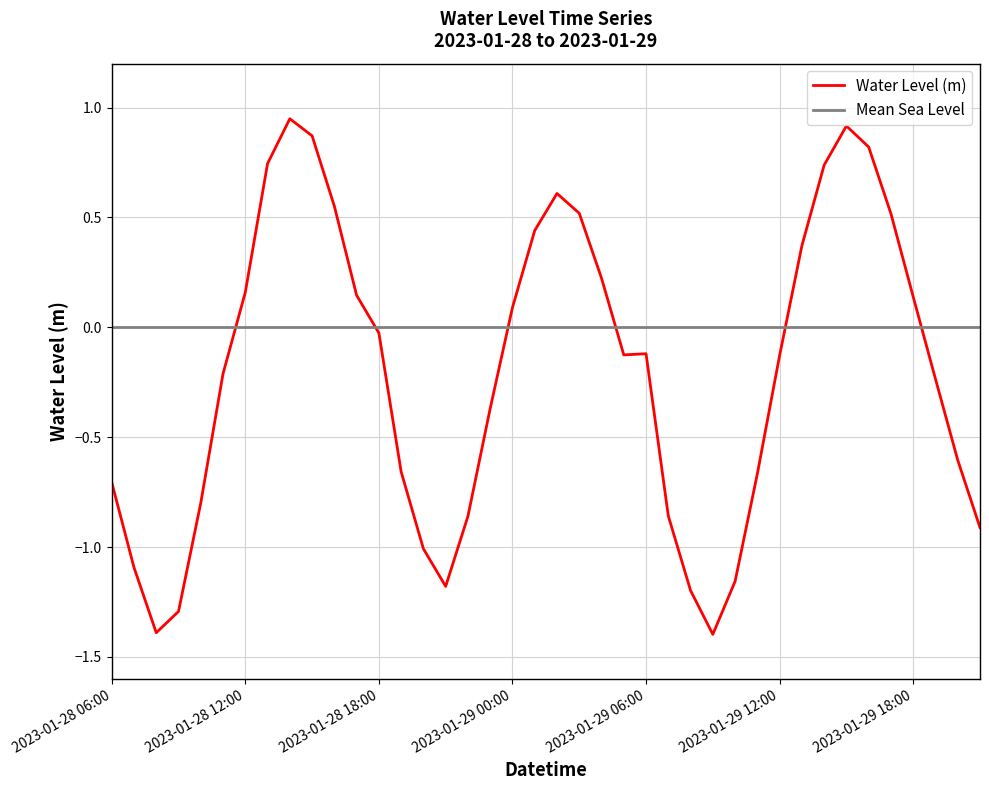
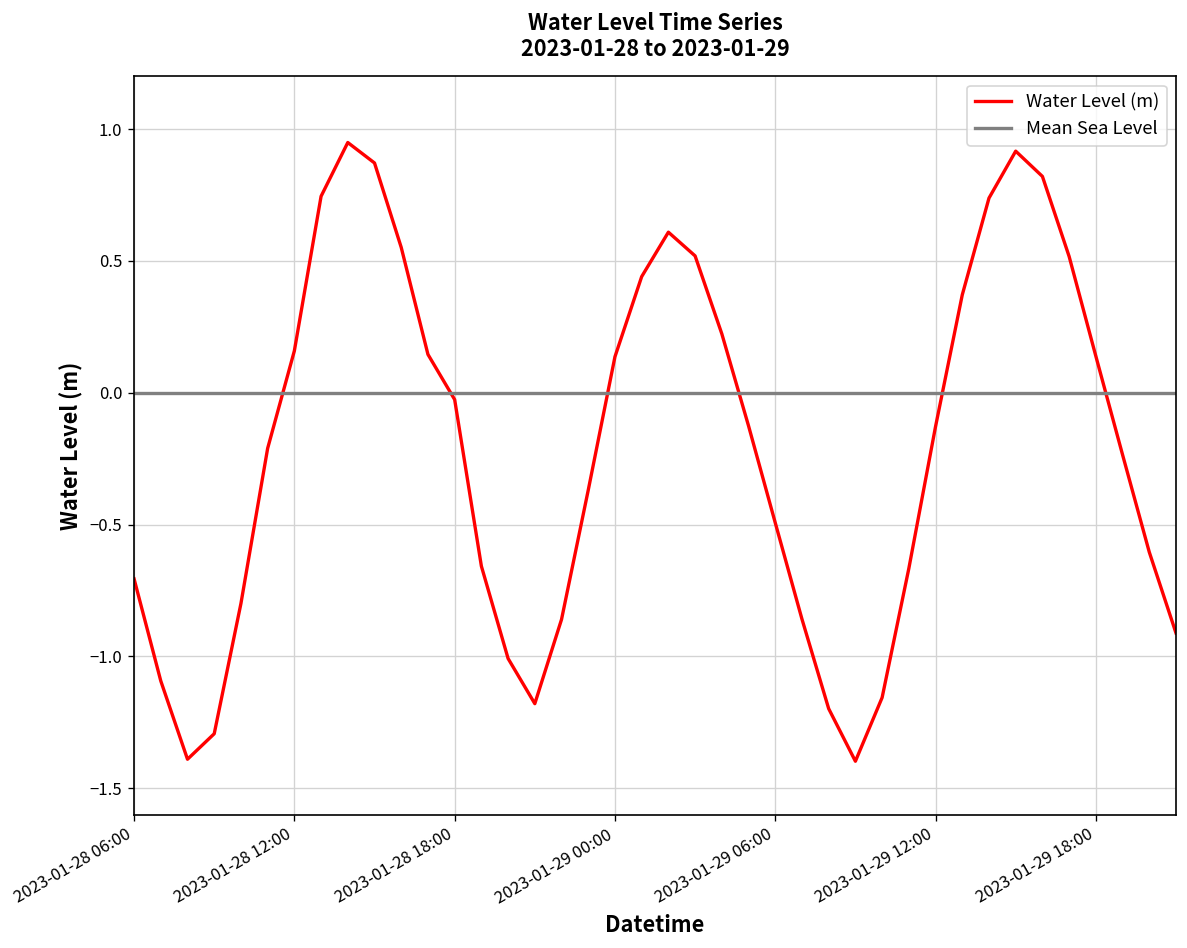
2023-01-29 00:00: 0.09 -> 0.14
2023-01-29 06:00: -0.12 -> -0.49
